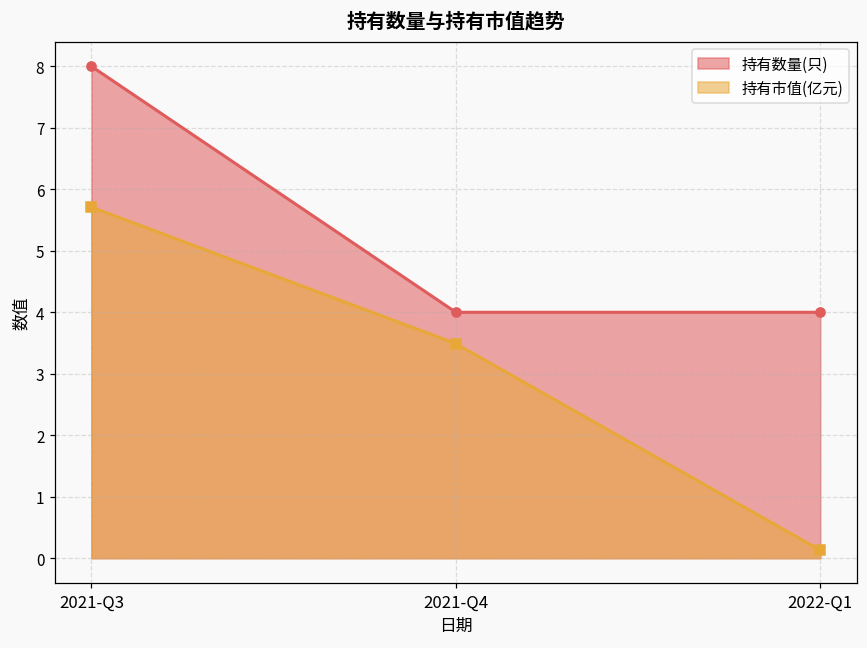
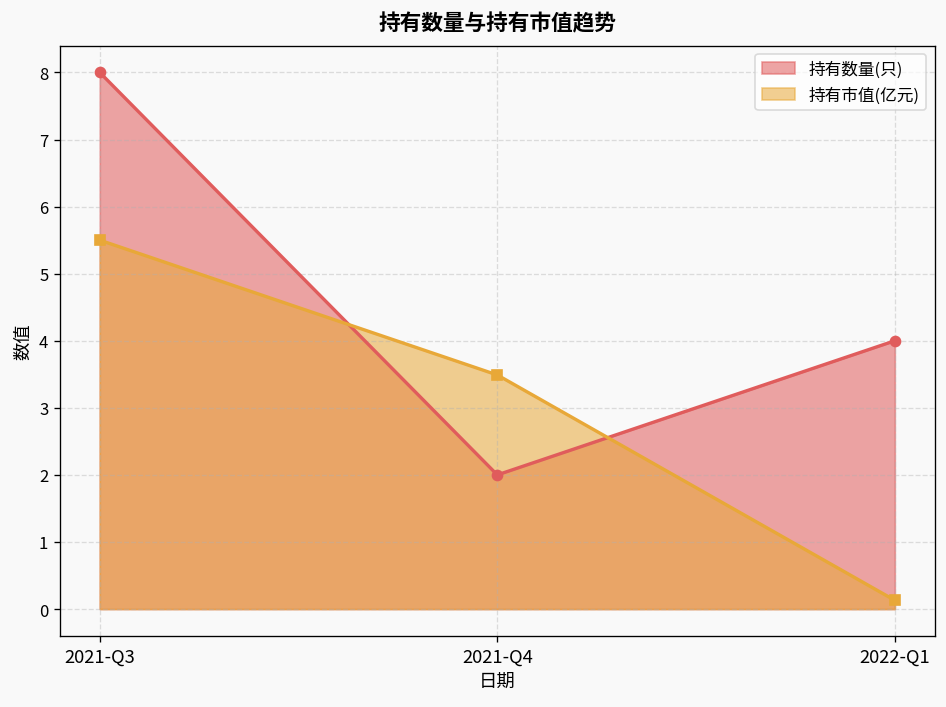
持有市值(亿元), 2021-Q3: 5.7 -> 5.5
持有数量(只), 2021-Q4: 4 -> 2
